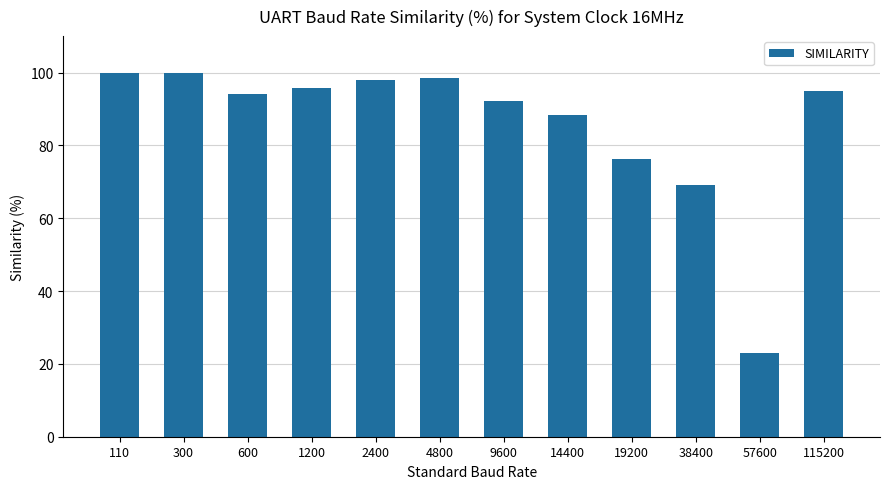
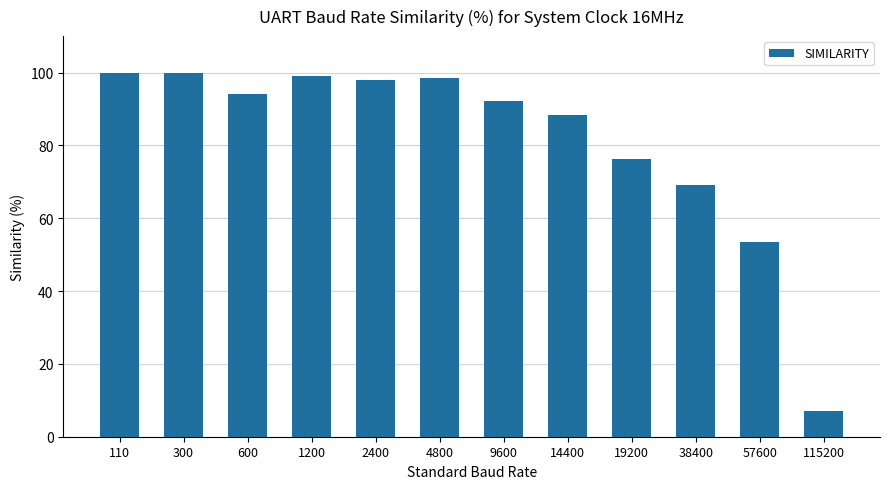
1200: 96 -> 99
57600: 23 -> 54
115200: 95 -> 7
